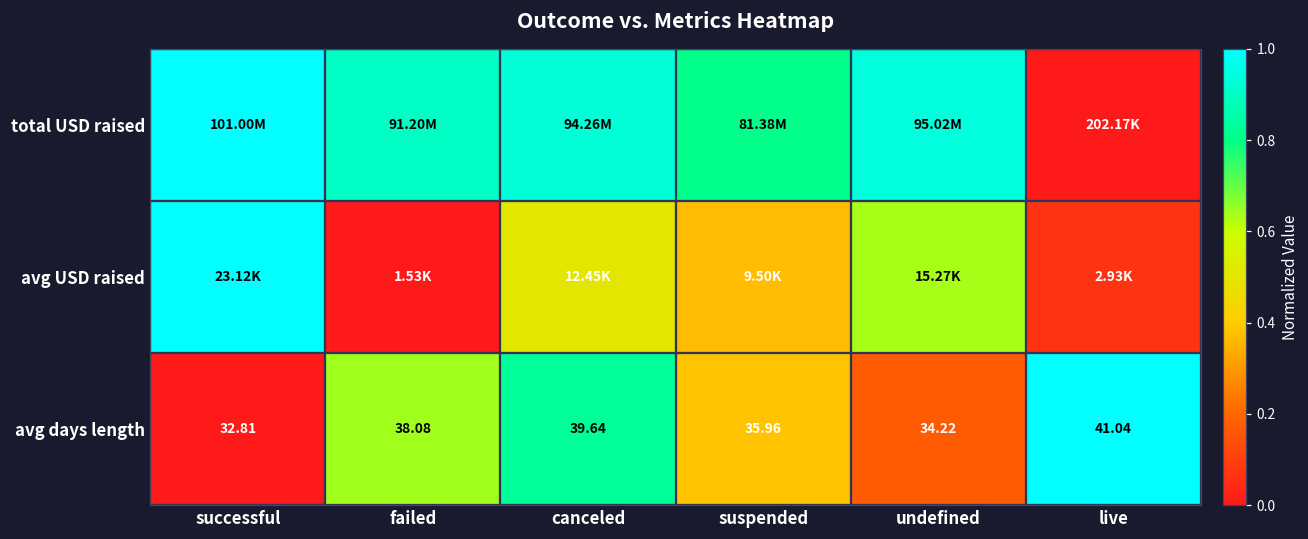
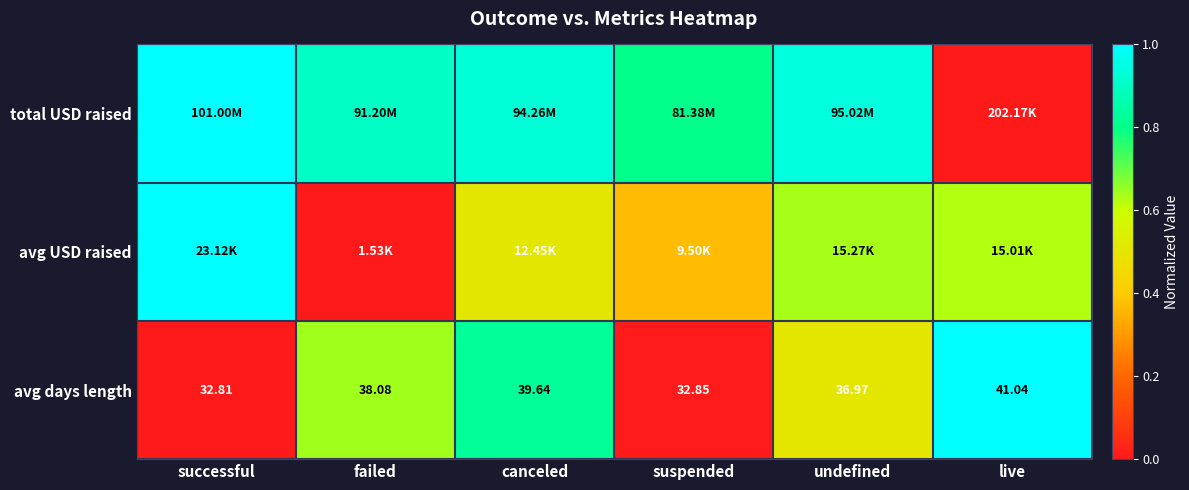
avg USD raised, live: 2.93K -> 15.01K
avg days length, suspended: 35.96 -> 32.85
avg days length, undefined: 34.22 -> 36.97
